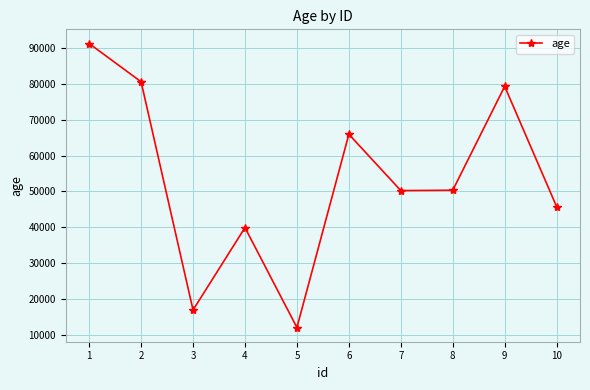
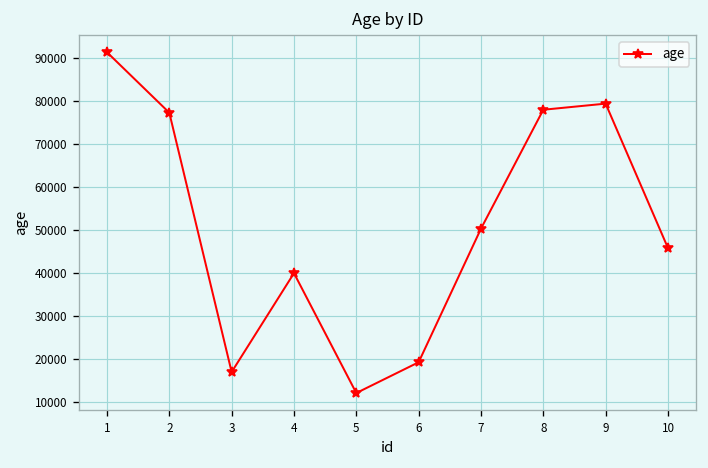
2: 81000 -> 77000
6: 66000 -> 19000
8: 50000 -> 78000
